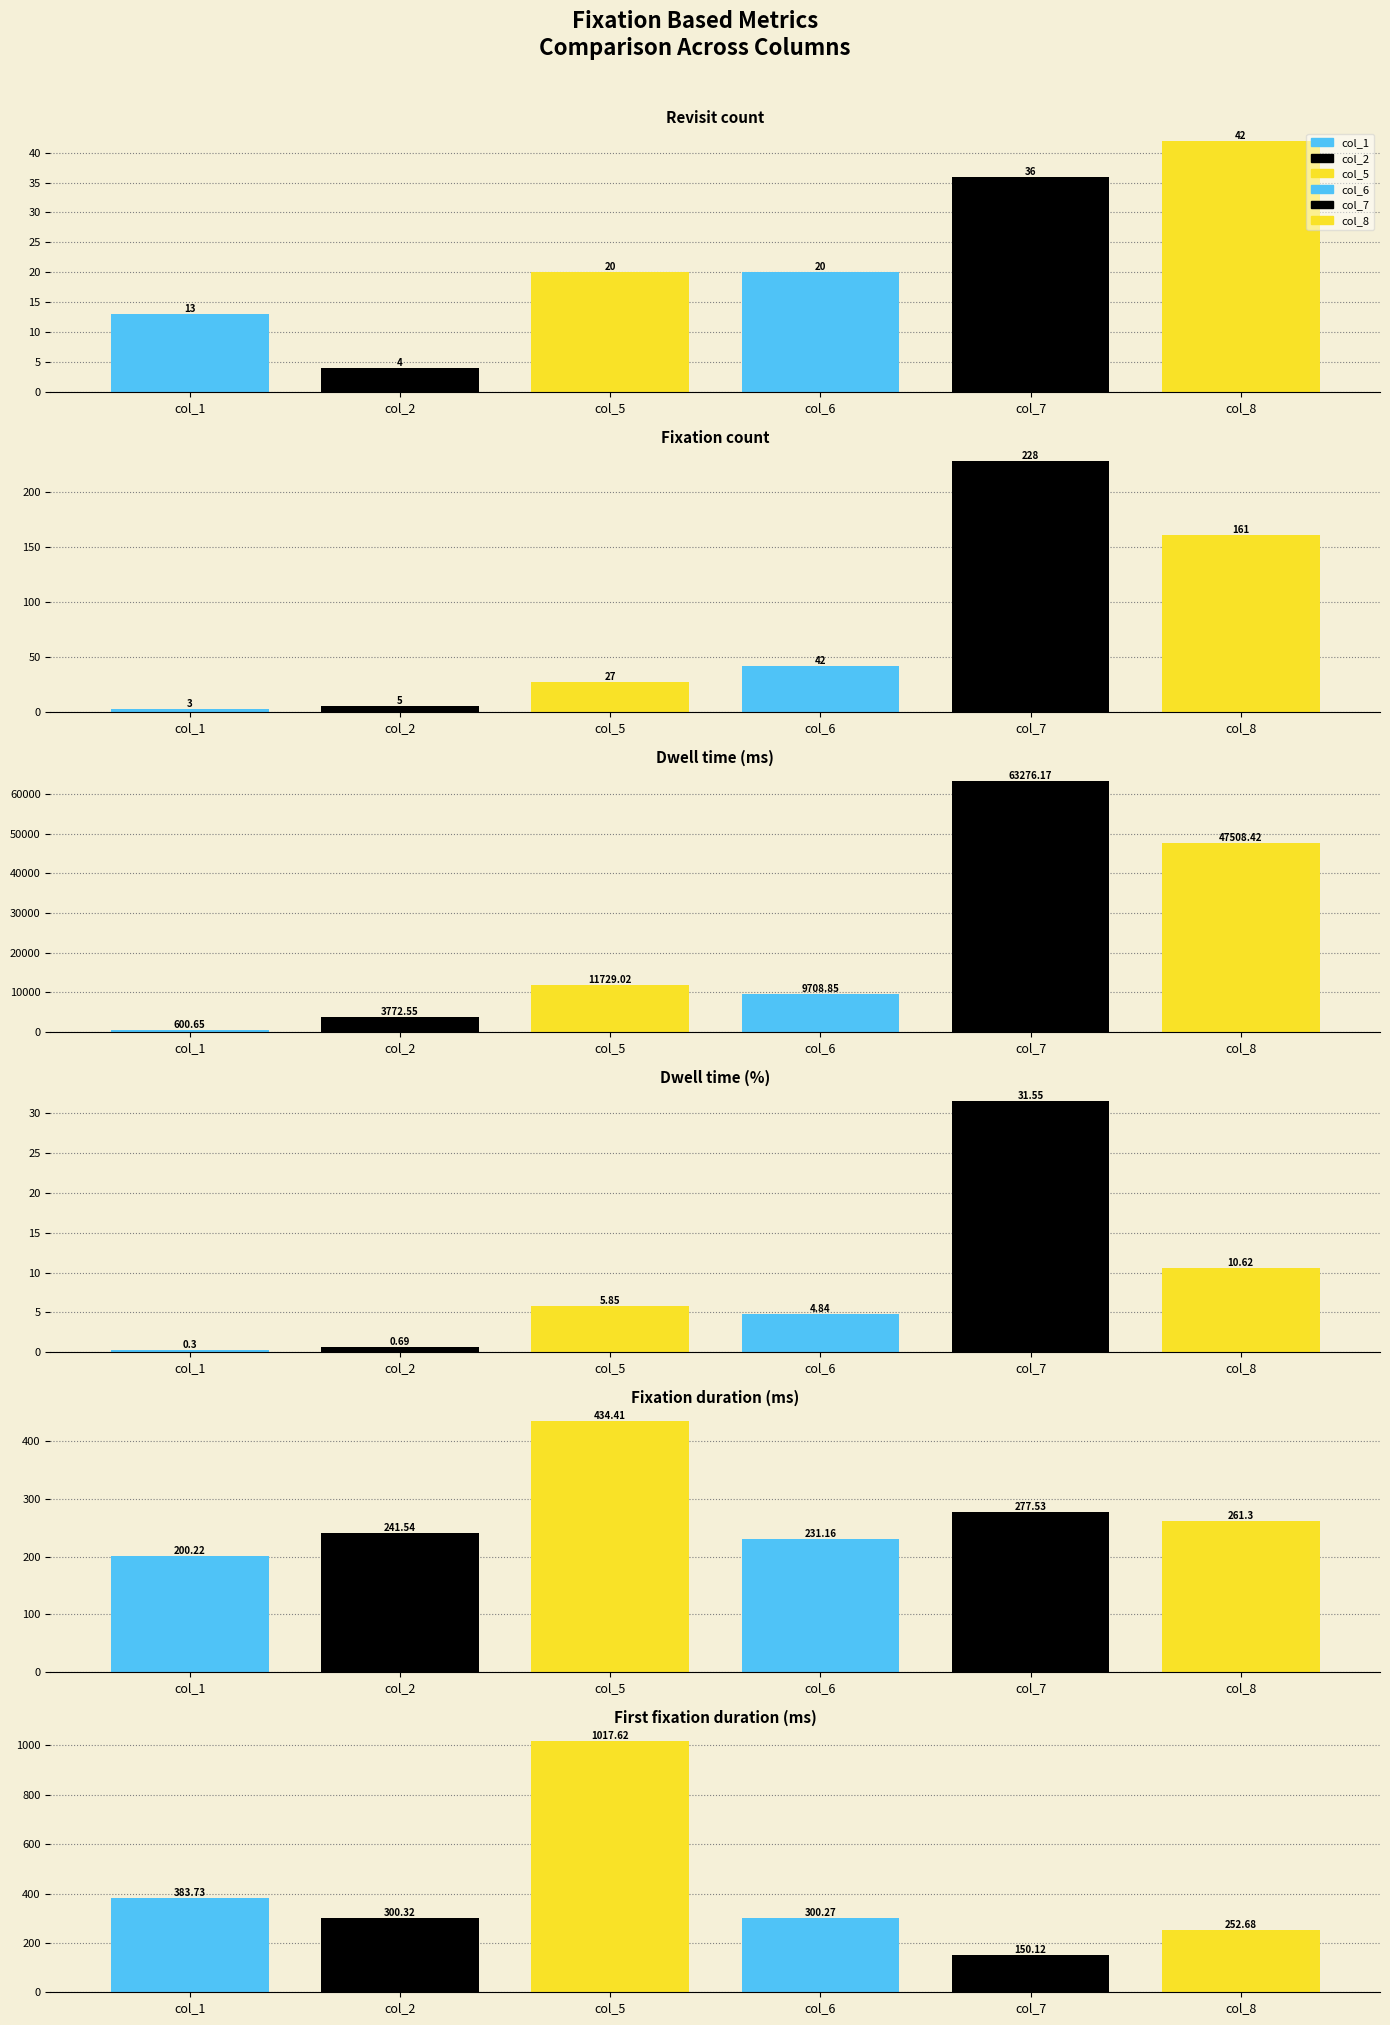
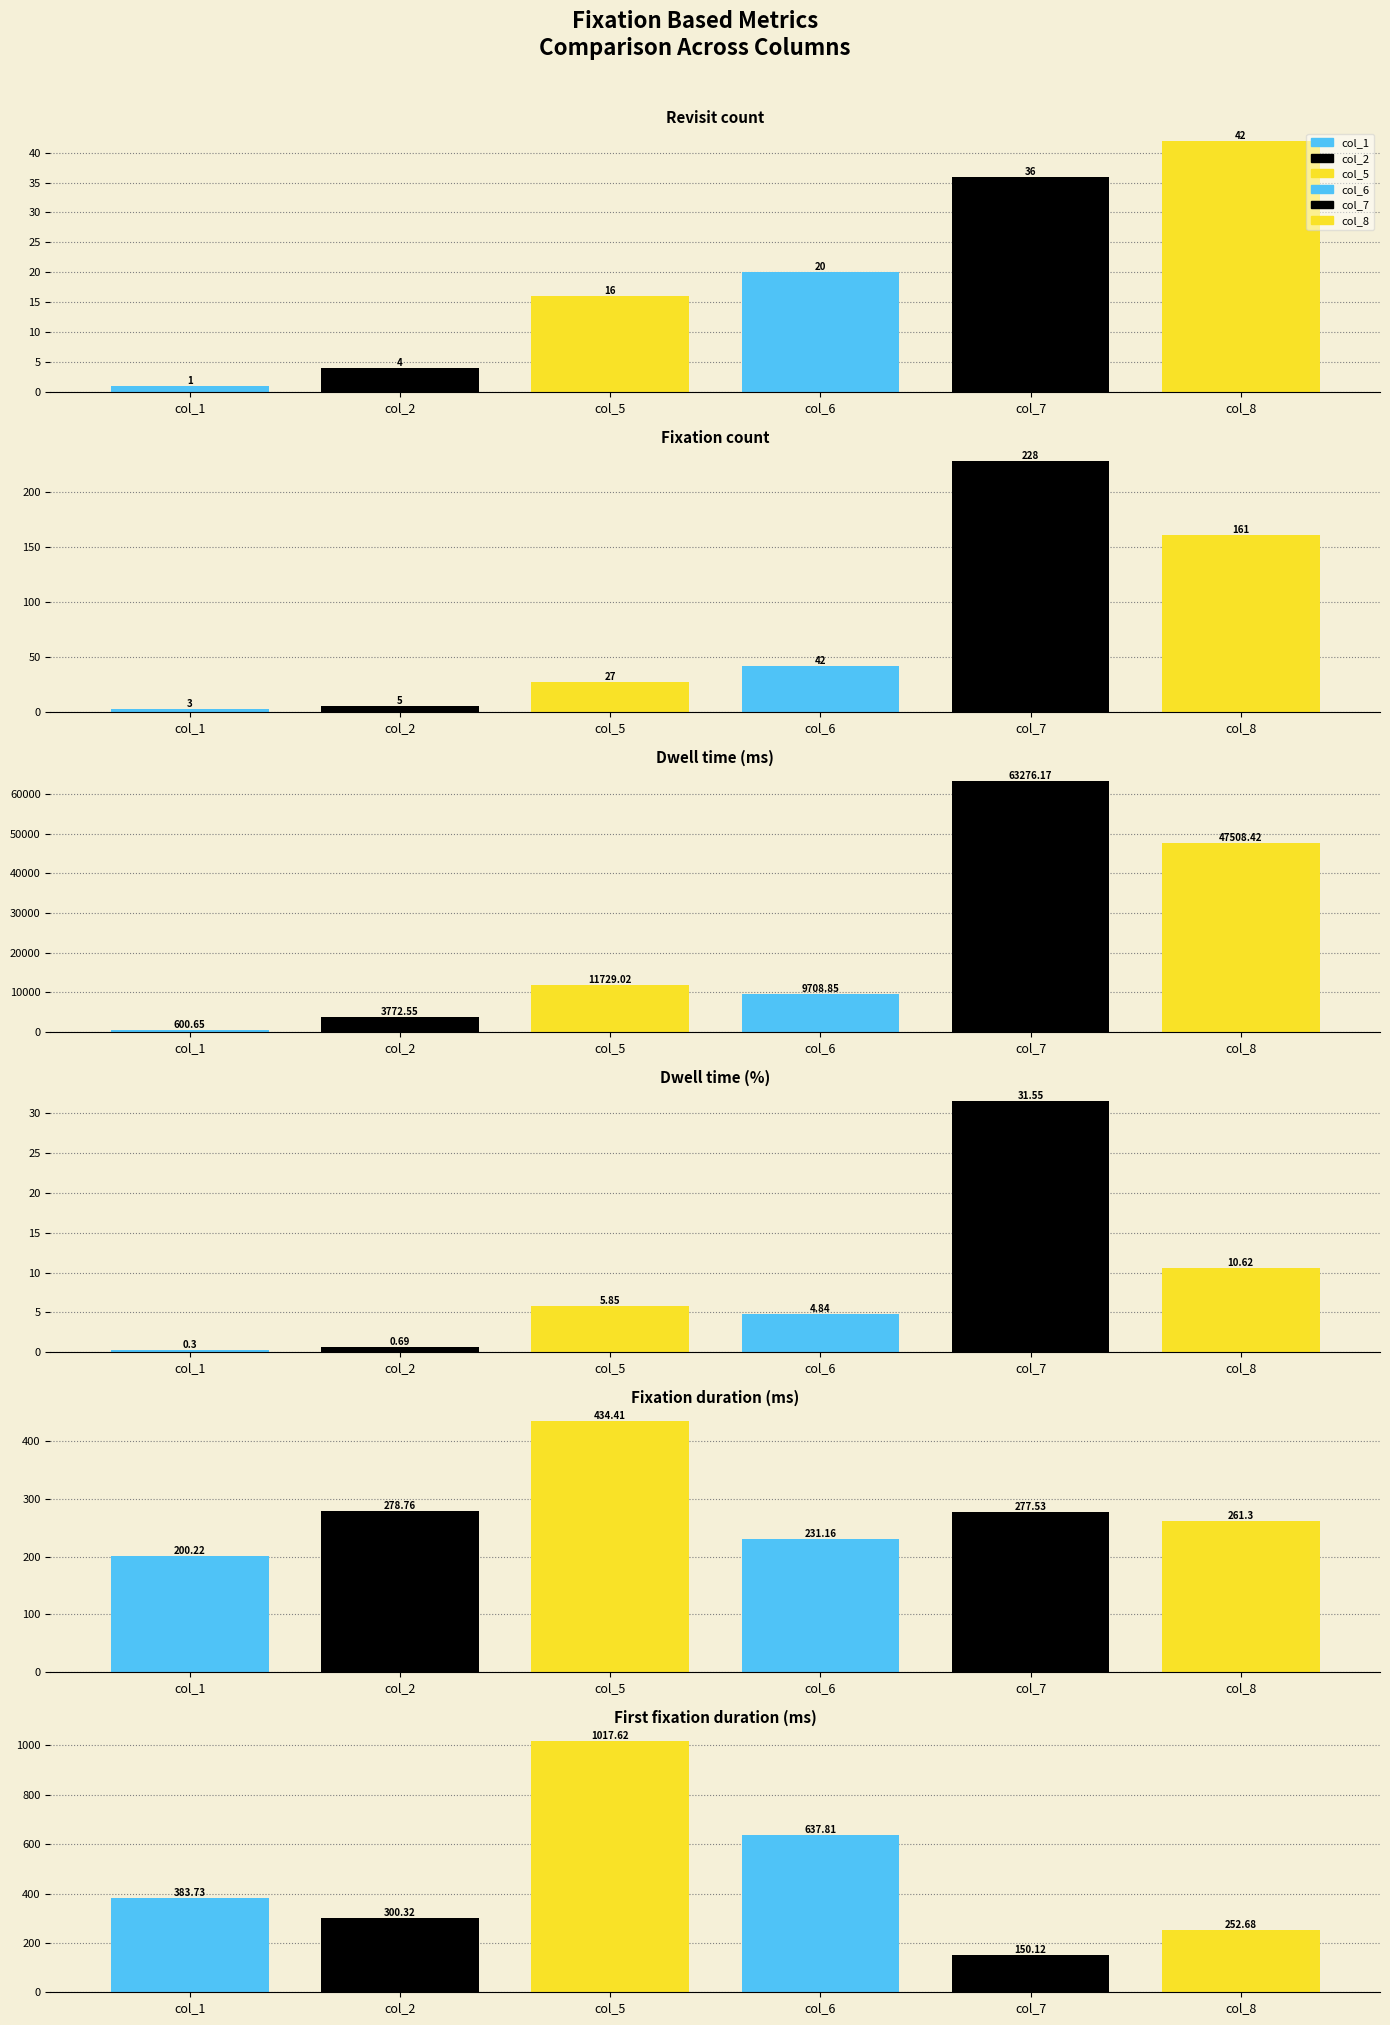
Revisit count, col_1: 13 -> 1
Revisit count, col_5: 20 -> 16
Fixation duration (ms), col_2: 241.54 -> 278.76
First fixation duration (ms), col_6: 300.27 -> 637.81
